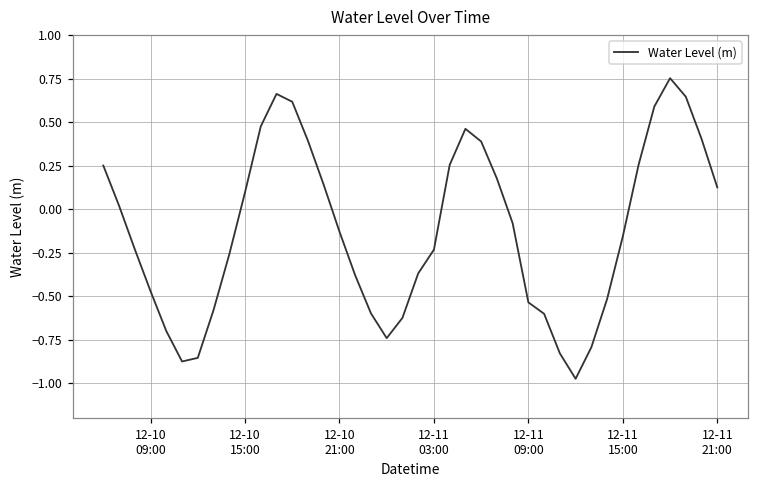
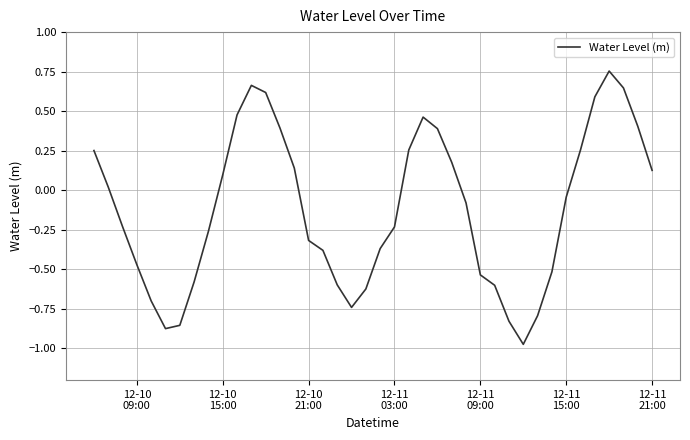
12-10 21:00: -0.13 -> -0.32
12-11 15:00: -0.16 -> -0.04
